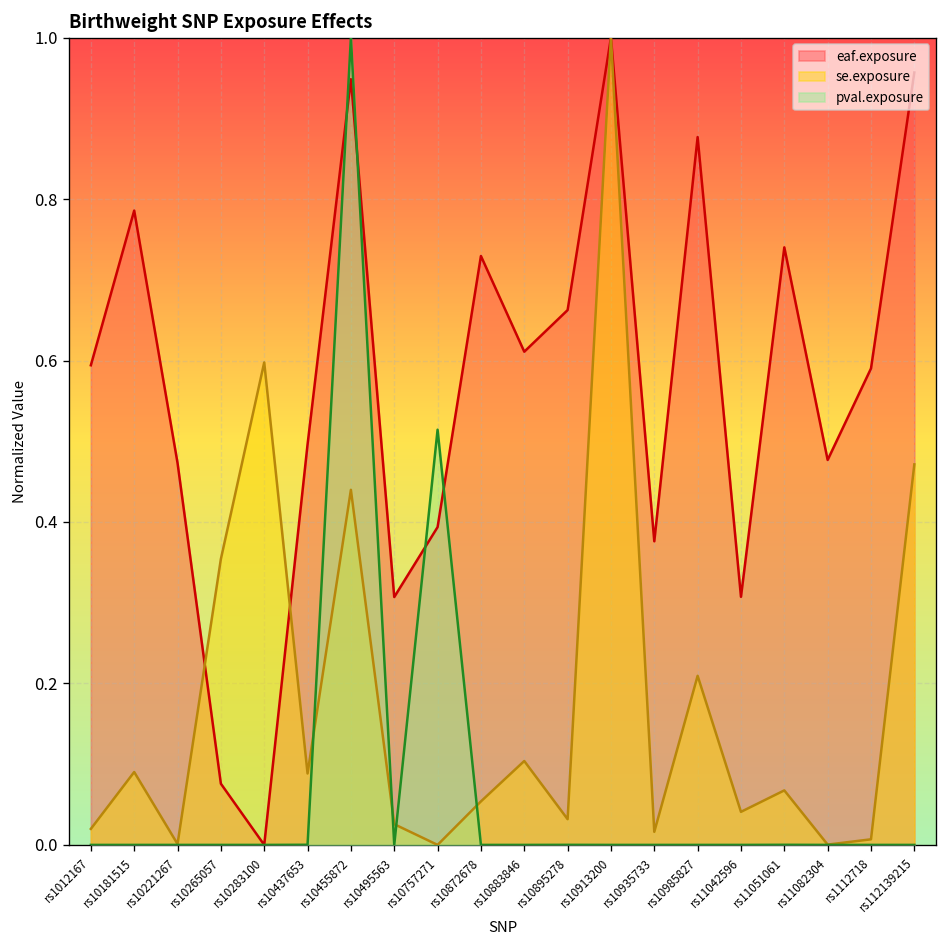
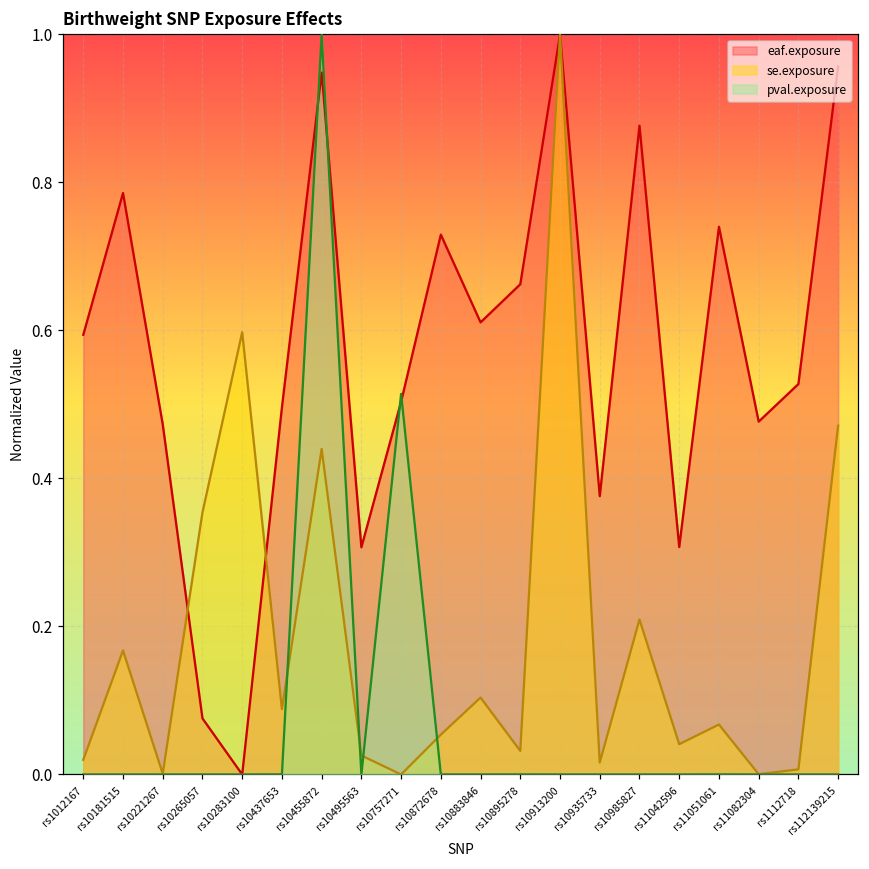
se.exposure, rs10181515: 0.09 -> 0.17
eaf.exposure, rs10757271: 0.39 -> 0.50
eaf.exposure, rs1112718: 0.59 -> 0.53
